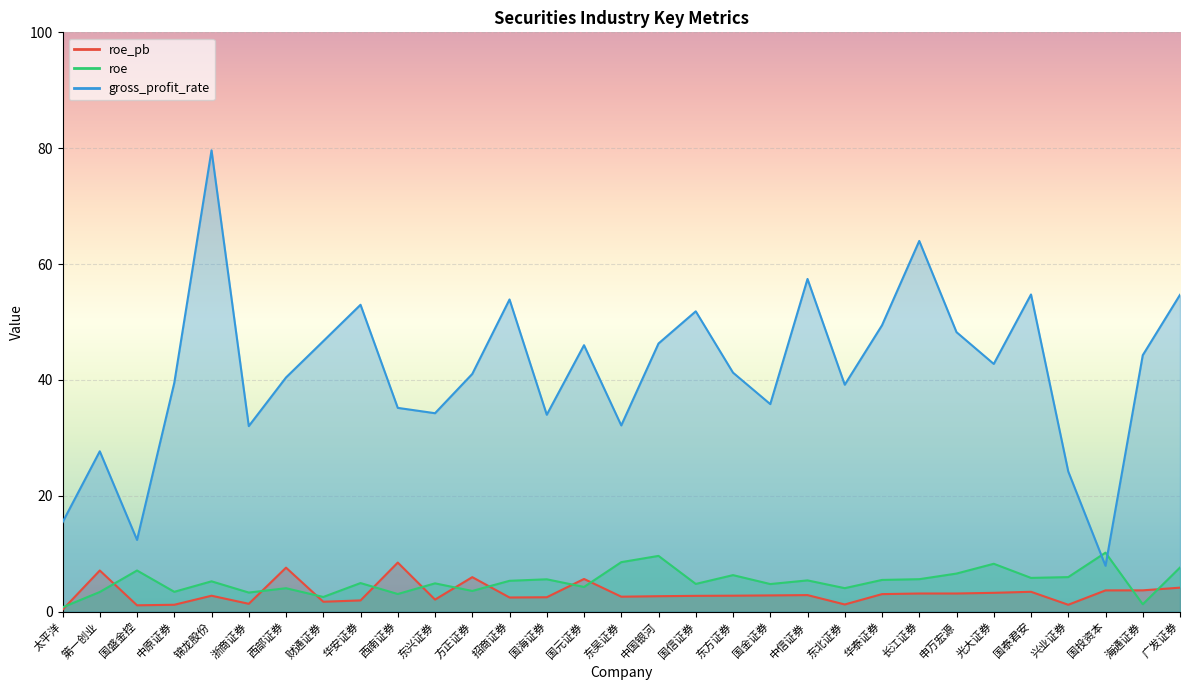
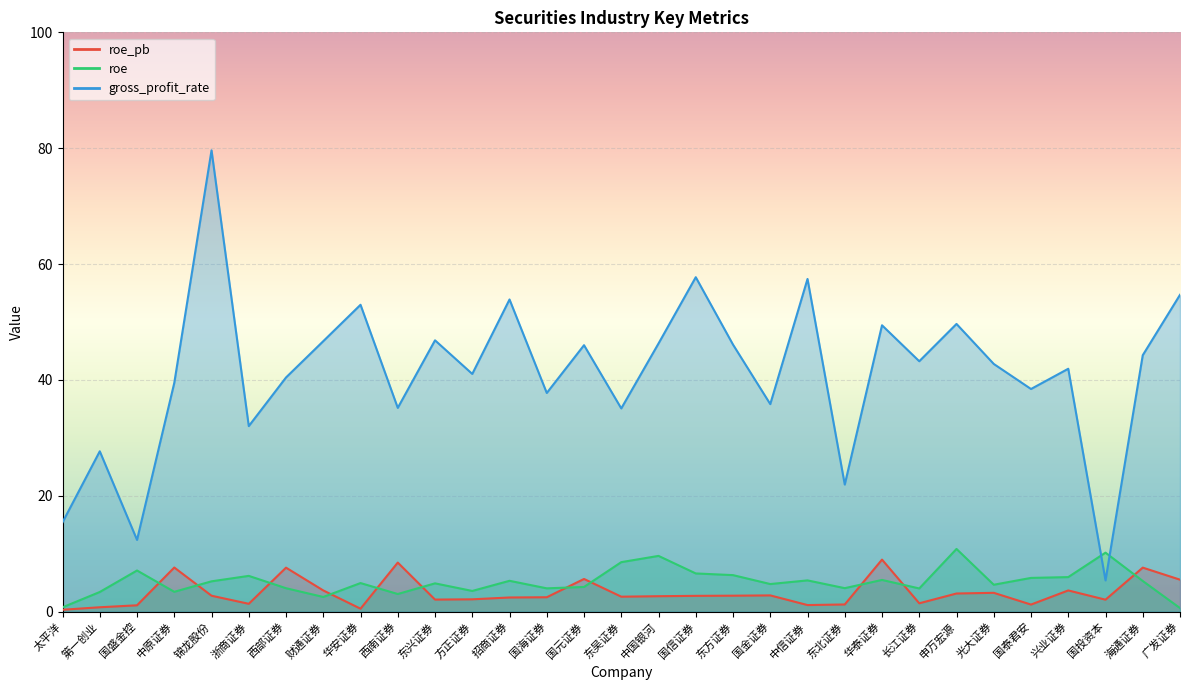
roe_pb, 第一创业: 7 -> 1
roe_pb, 中原证券: 1 -> 8
roe, 浙商证券: 3 -> 6
roe_pb, 财通证券: 2 -> 4
roe_pb, 华安证券: 2 -> 1
gross_profit_rate, 东兴证券: 34 -> 47
roe_pb, 方正证券: 6 -> 2
roe, 国海证券: 6 -> 4
gross_profit_rate, 国海证券: 34 -> 38
gross_profit_rate, 东吴证券: 32 -> 35
roe, 国信证券: 5 -> 7
gross_profit_rate, 国信证券: 52 -> 58
gross_profit_rate, 东方证券: 41 -> 46
roe_pb, 中信证券: 3 -> 1
gross_profit_rate, 东北证券: 39 -> 22
roe_pb, 华泰证券: 3 -> 9
roe_pb, 长江证券: 3 -> 1
roe, 长江证券: 6 -> 4
gross_profit_rate, 长江证券: 64 -> 43
roe, 申万宏源: 7 -> 11
gross_profit_rate, 申万宏源: 48 -> 50
roe, 光大证券: 8 -> 5
roe_pb, 国泰君安: 3 -> 1
gross_profit_rate, 国泰君安: 55 -> 38
roe_pb, 兴业证券: 1 -> 4
gross_profit_rate, 兴业证券: 24 -> 42
roe_pb, 国投资本: 4 -> 2
gross_profit_rate, 国投资本: 8 -> 5
roe_pb, 海通证券: 4 -> 8
roe, 海通证券: 1 -> 5
roe_pb, 广发证券: 4 -> 6
roe, 广发证券: 8 -> 1
